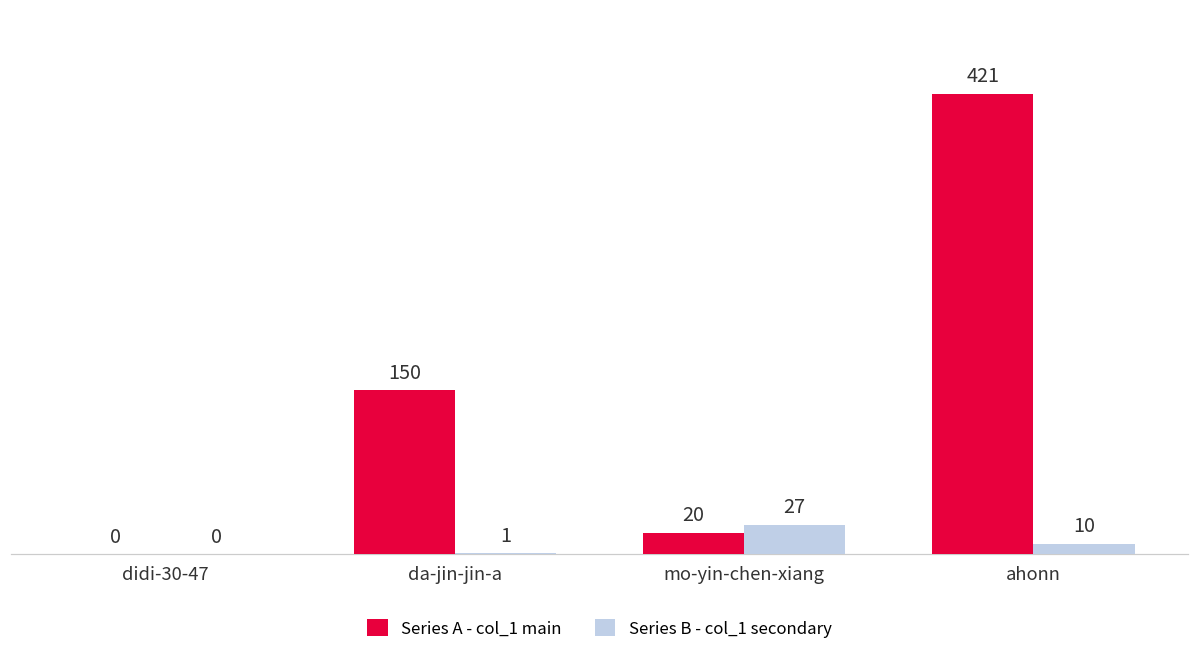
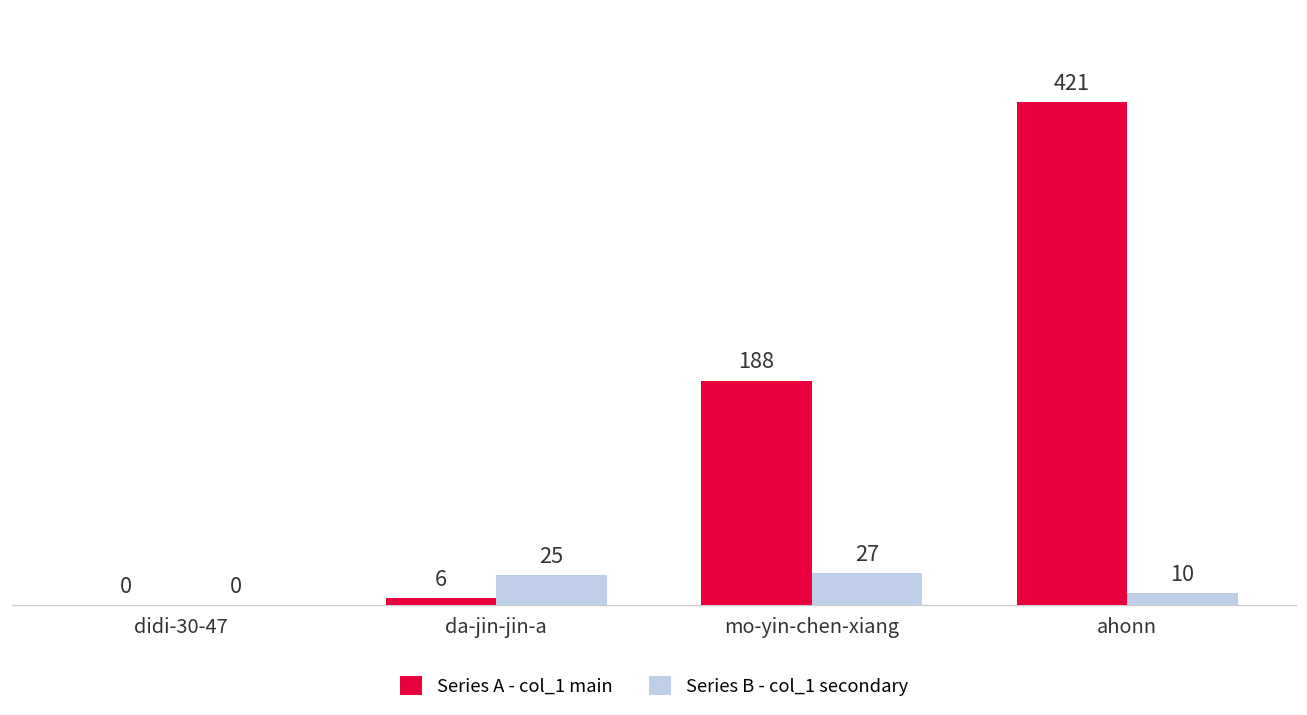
Series A - col_1 main, da-jin-jin-a: 150 -> 6
Series B - col_1 secondary, da-jin-jin-a: 1 -> 25
Series A - col_1 main, mo-yin-chen-xiang: 20 -> 188
